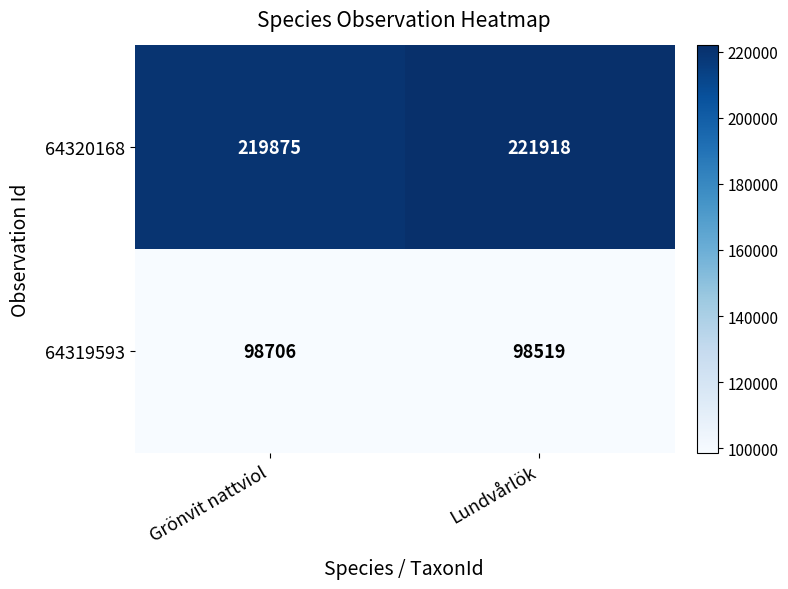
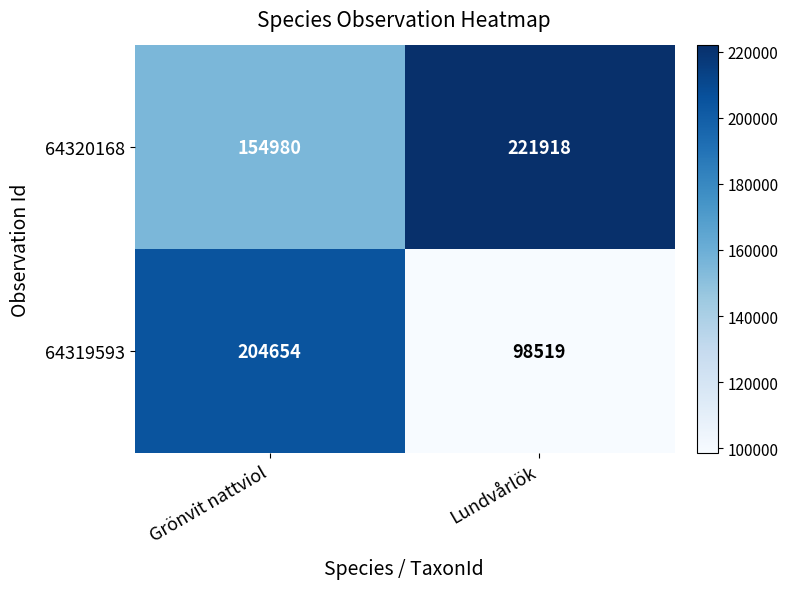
64320168, Grönvit nattviol: 219875 -> 154980
64319593, Grönvit nattviol: 98706 -> 204654
